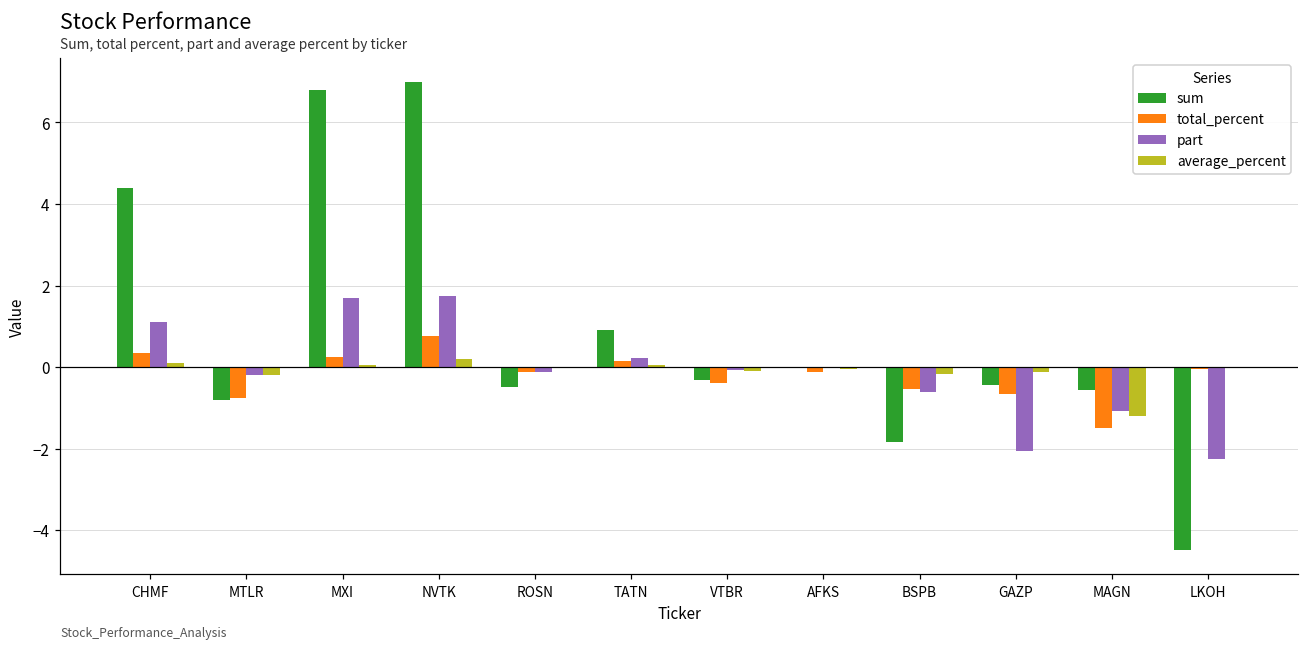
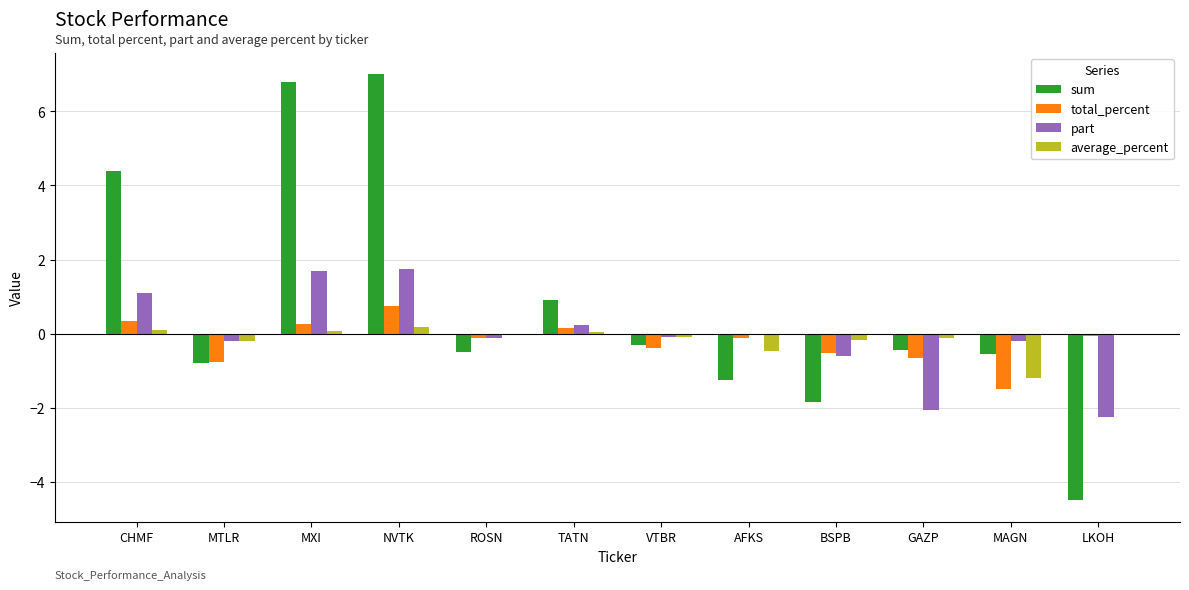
sum, AFKS: 0.0 -> -1.3
average_percent, AFKS: 0.0 -> -0.5
part, MAGN: -1.1 -> -0.2
